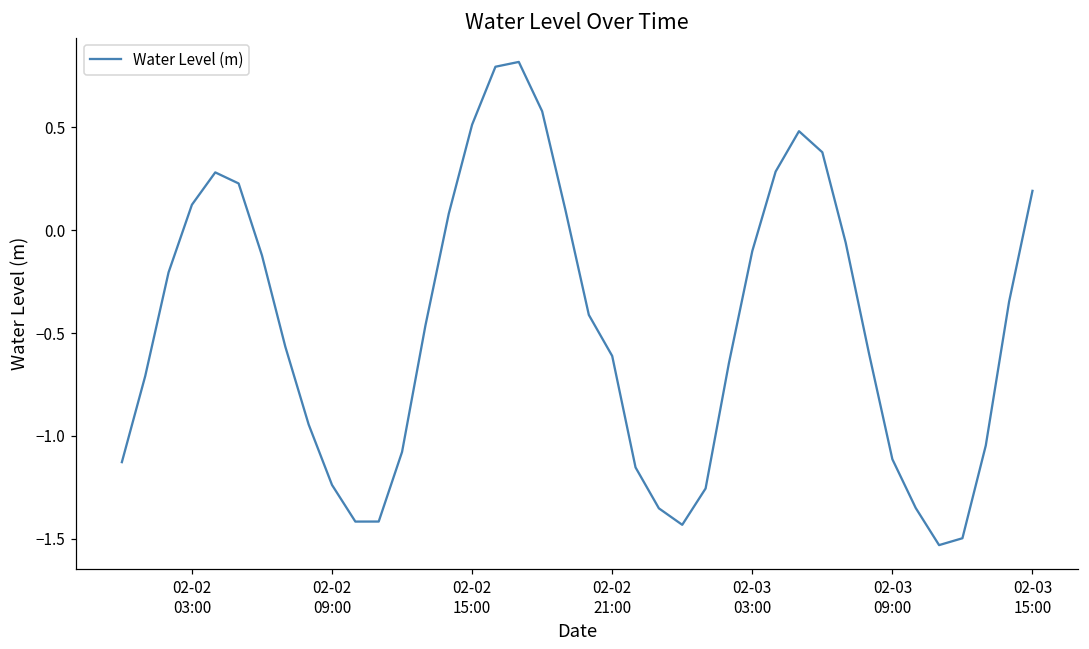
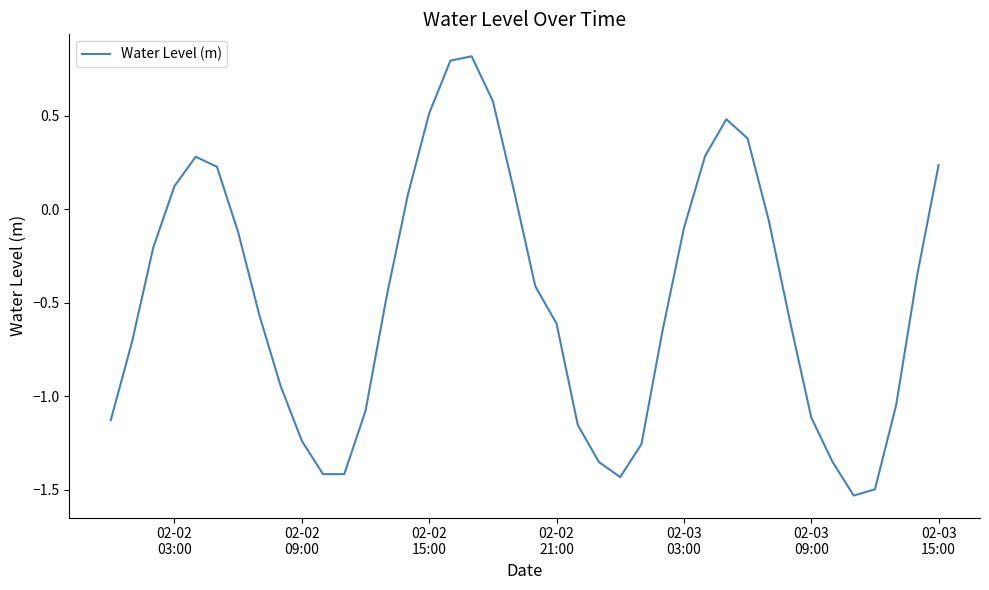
02-03 15:00: 0.19 -> 0.24
